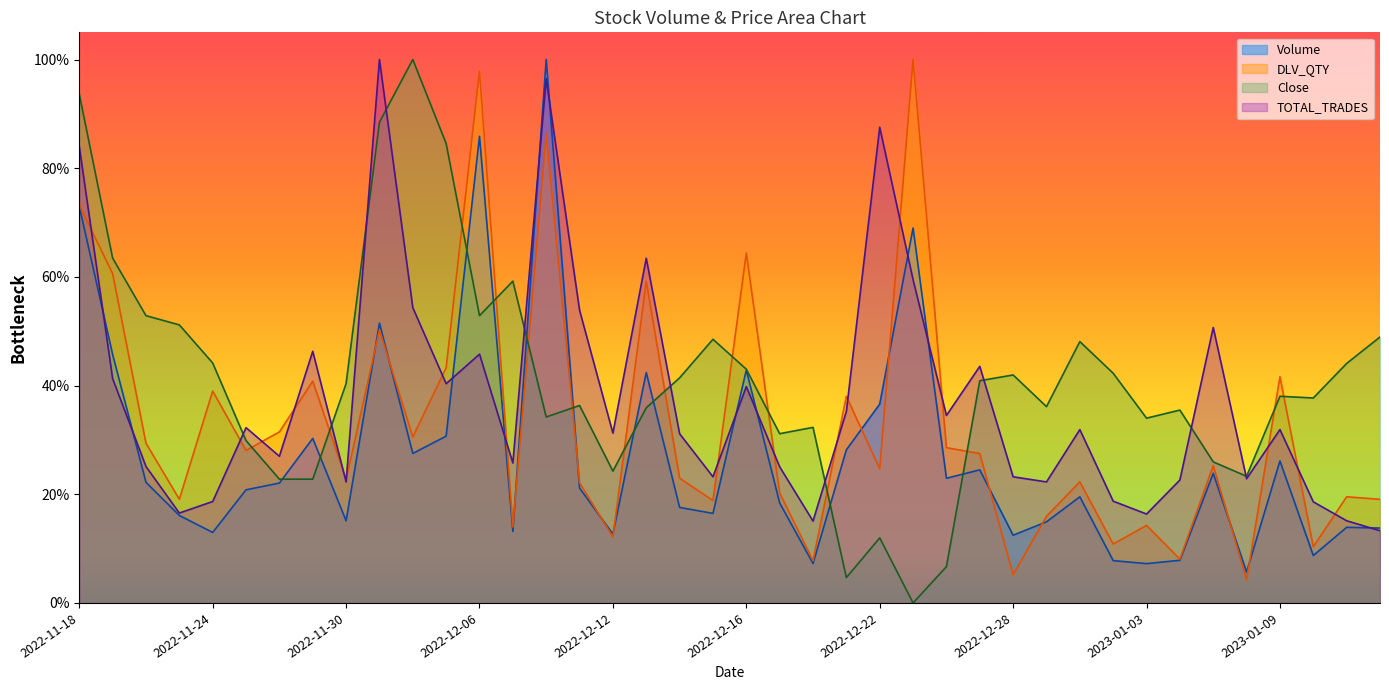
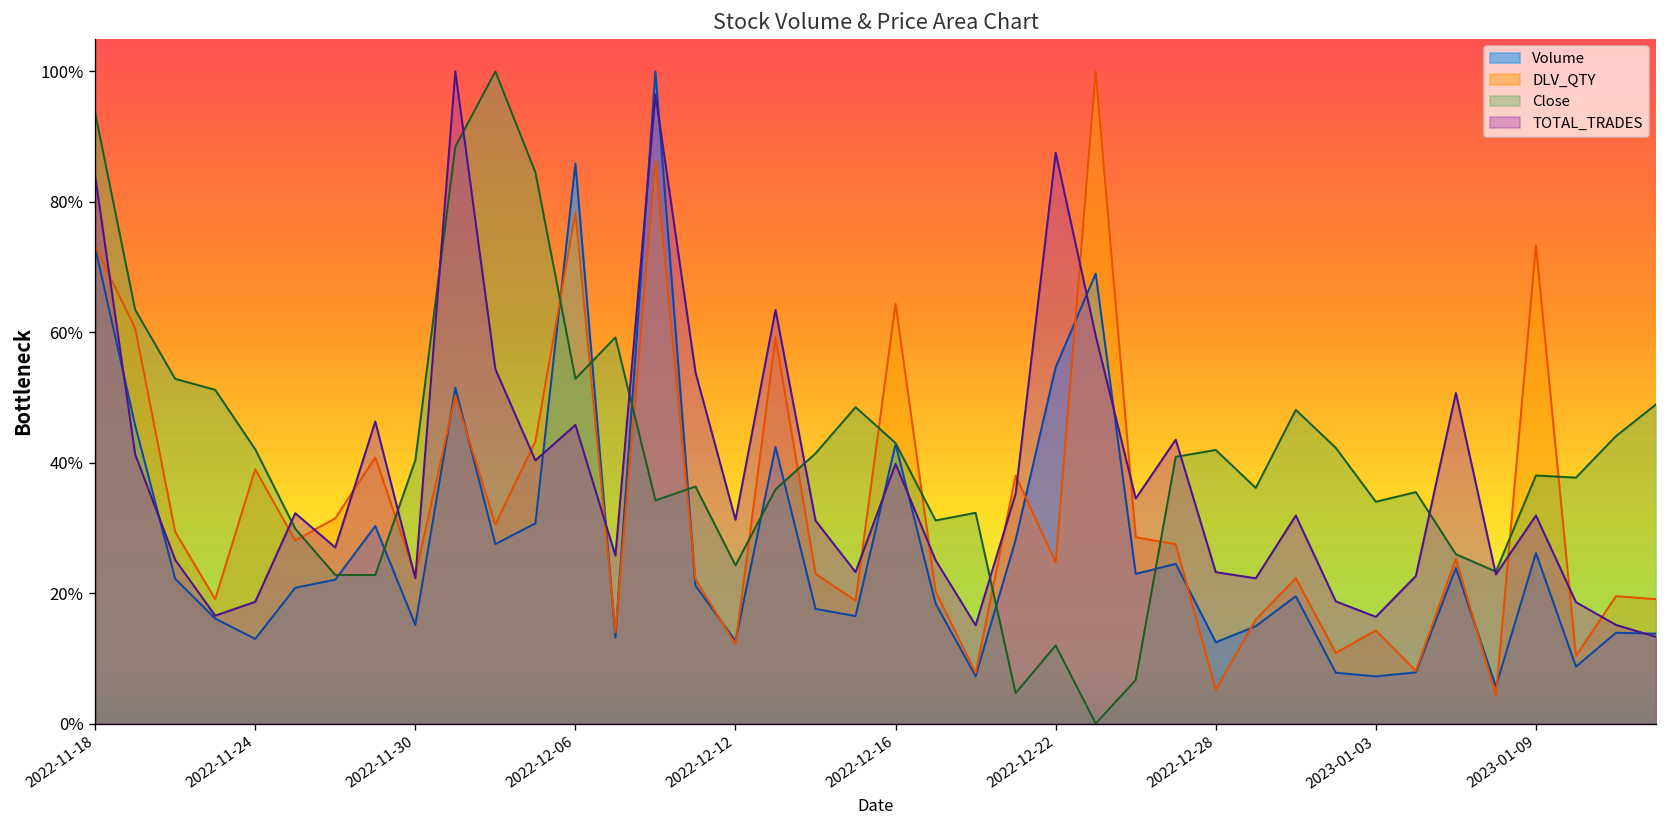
Close, 2022-11-24: 44% -> 42%
DLV_QTY, 2022-12-06: 98% -> 78%
Volume, 2022-12-22: 37% -> 55%
DLV_QTY, 2023-01-09: 42% -> 73%
